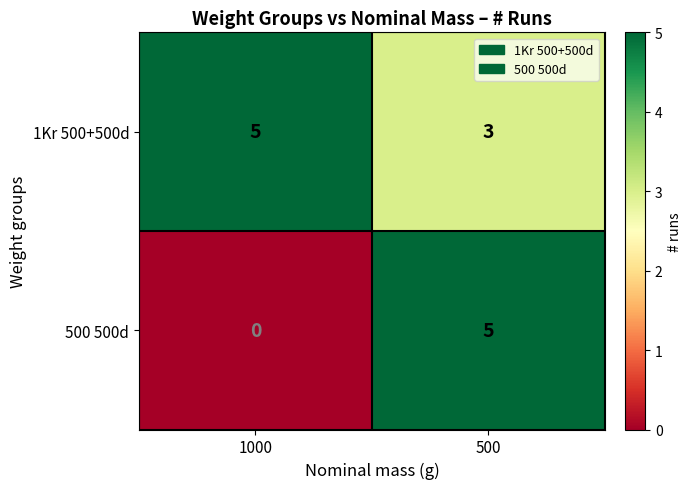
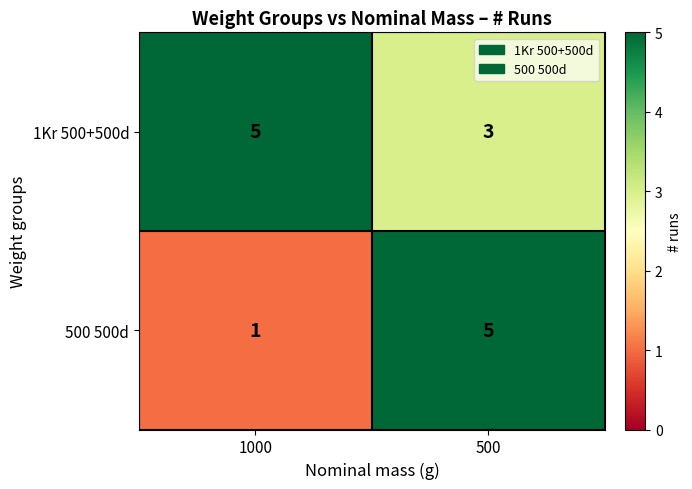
500 500d, 1000: 0 -> 1
